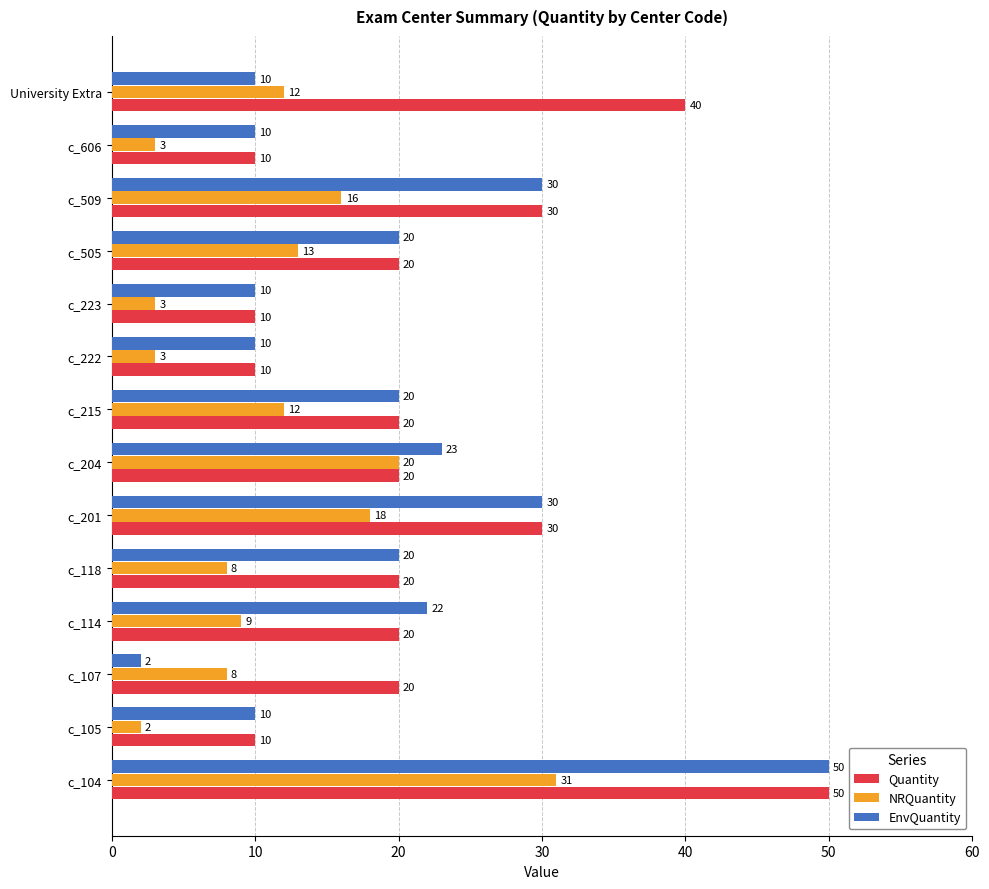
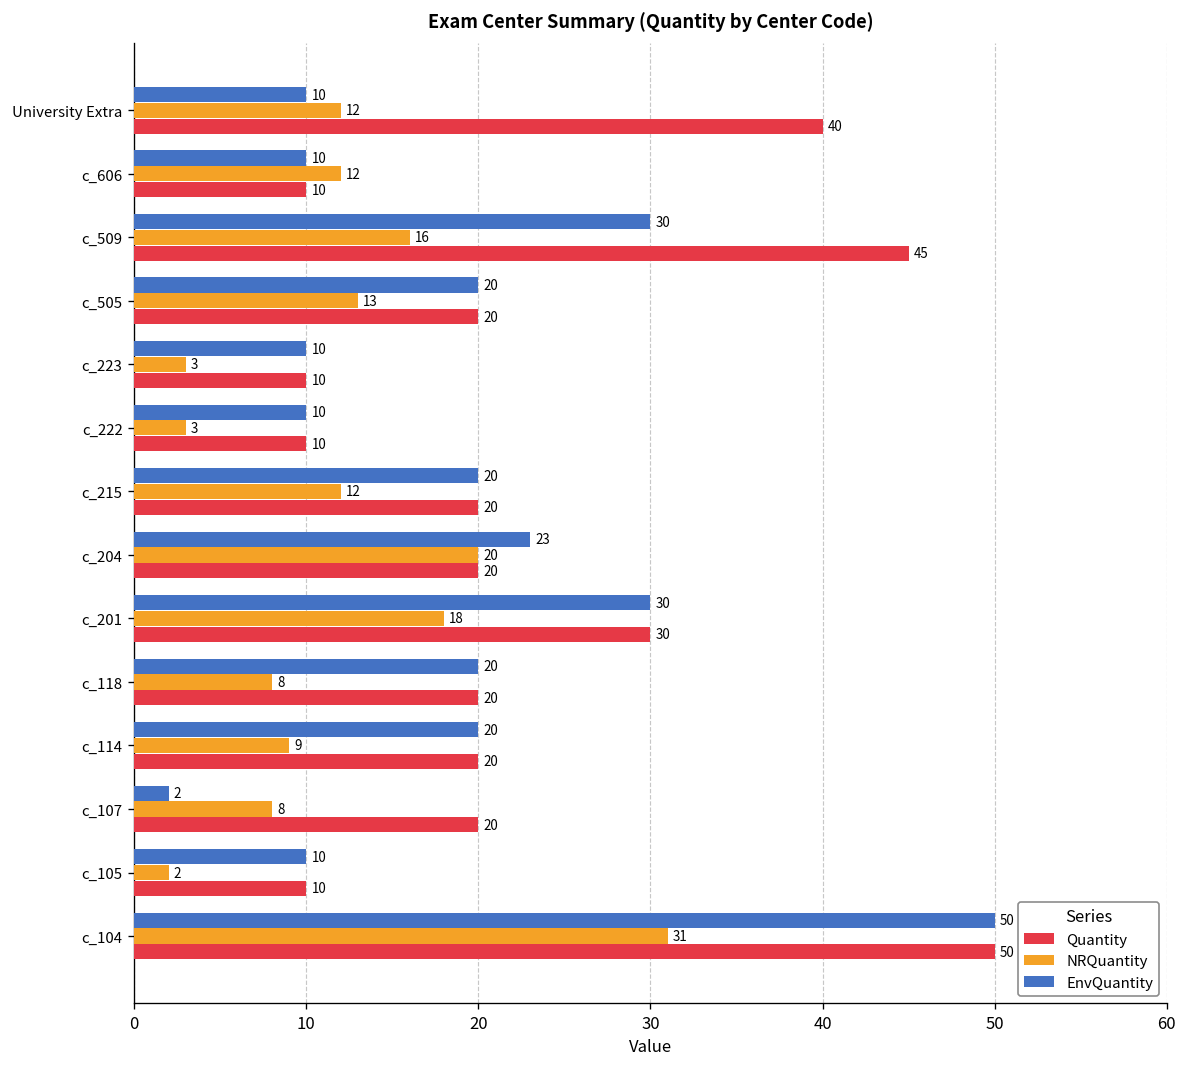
NRQuantity, c_606: 3 -> 12
Quantity, c_509: 30 -> 45
EnvQuantity, c_114: 22 -> 20
